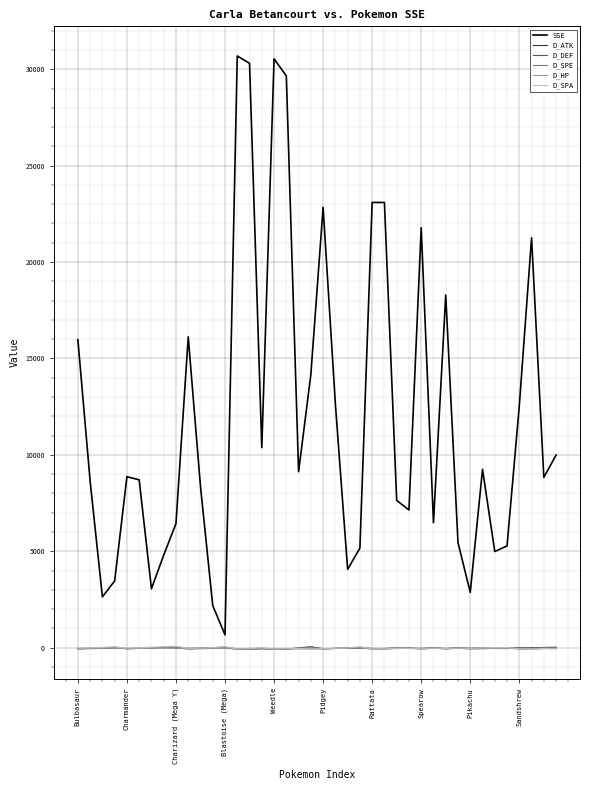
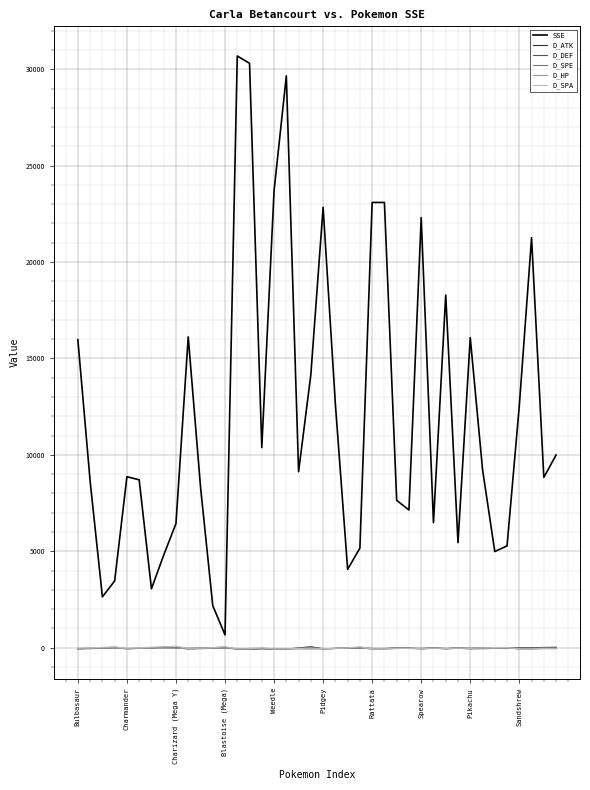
SSE, Weedle: 30500 -> 23700
SSE, Spearow: 21800 -> 22300
SSE, Pikachu: 2900 -> 16100
